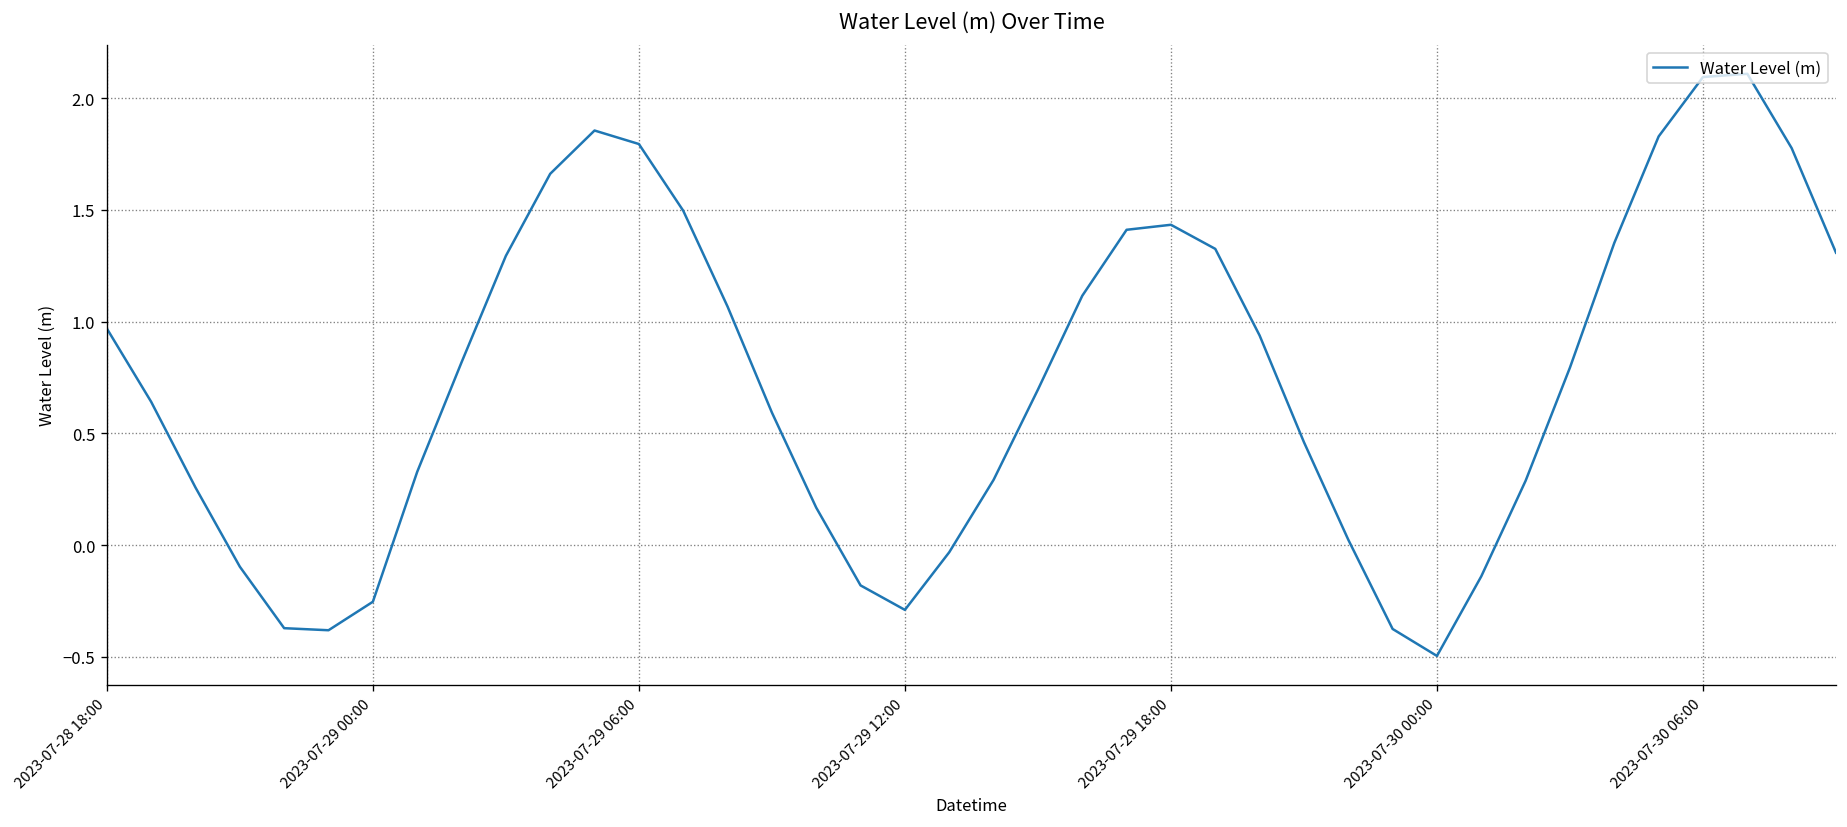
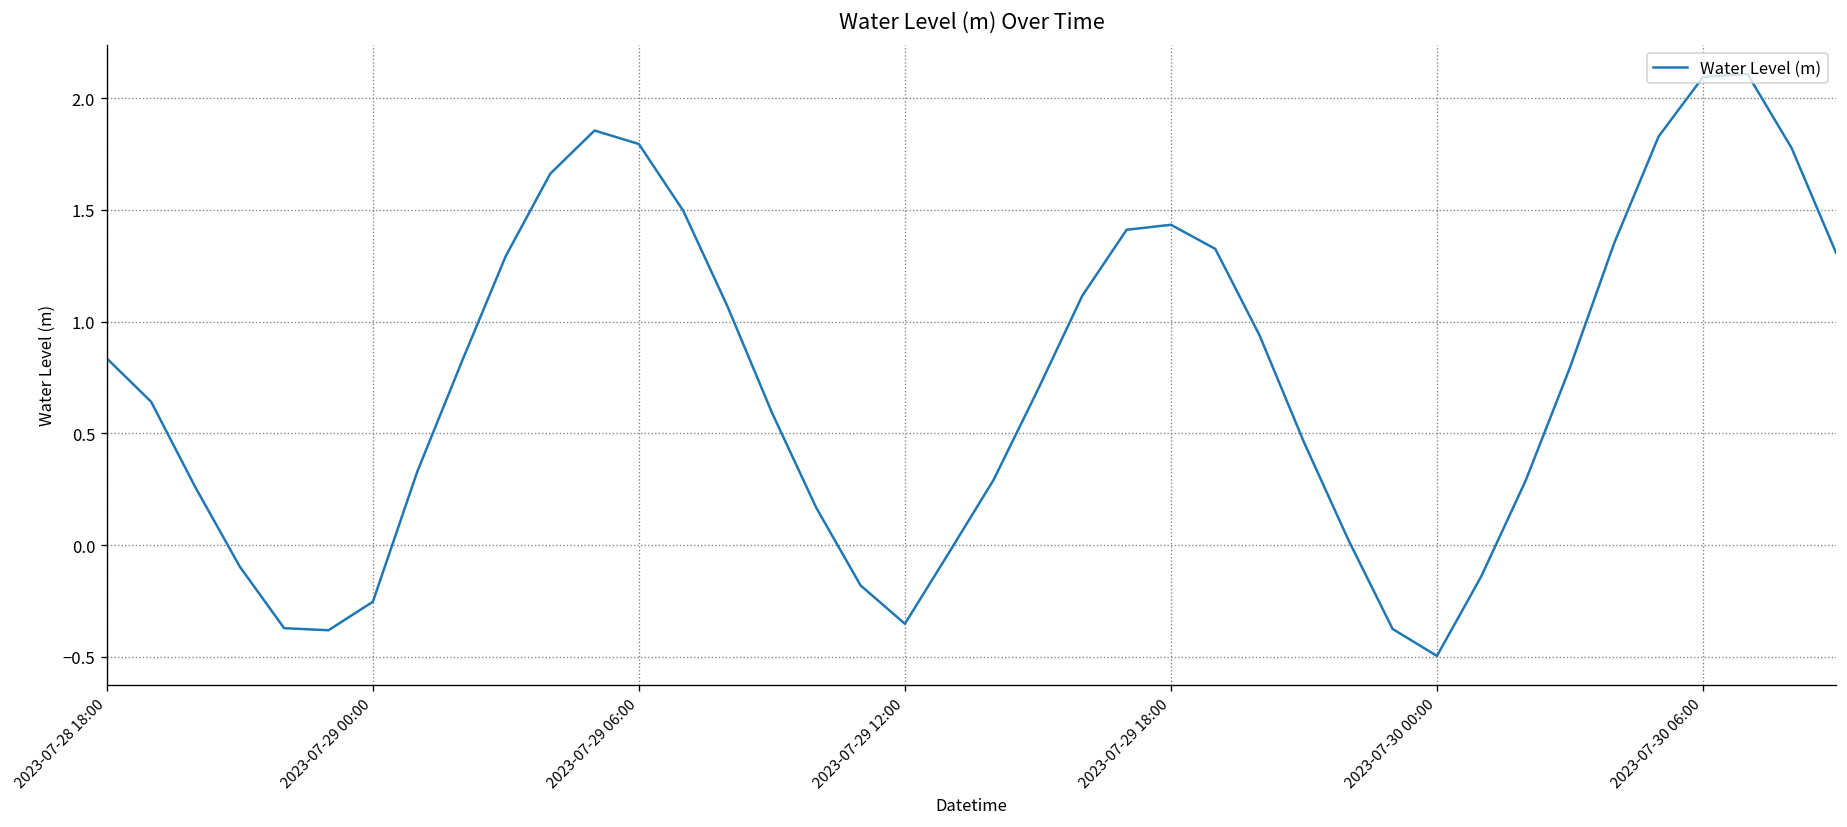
2023-07-28 18:00: 0.97 -> 0.84
2023-07-29 12:00: -0.29 -> -0.35
